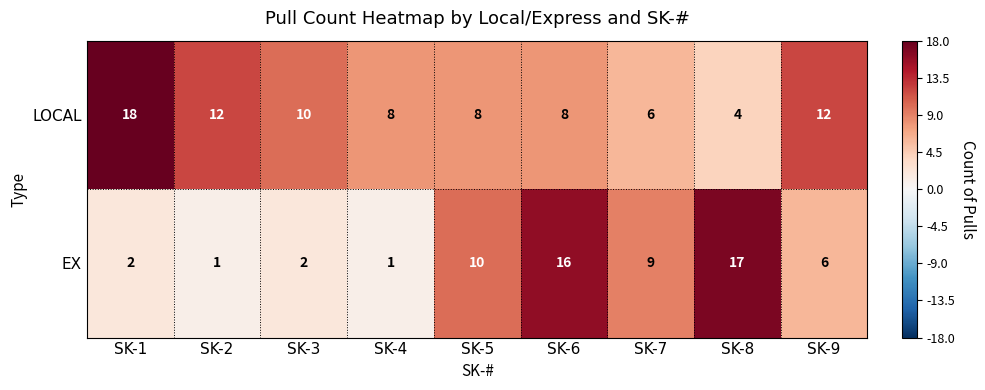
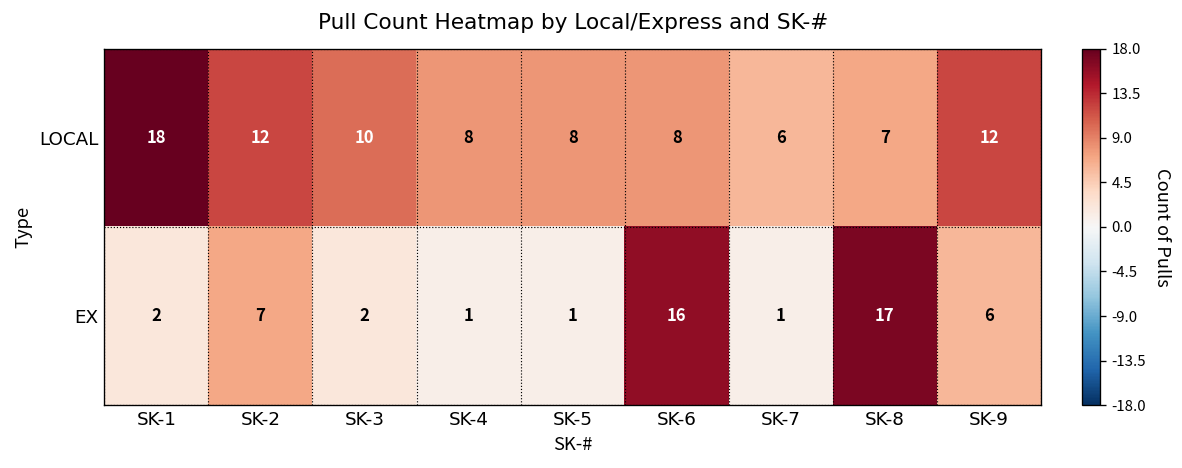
LOCAL, SK-8: 4 -> 7
EX, SK-2: 1 -> 7
EX, SK-5: 10 -> 1
EX, SK-7: 9 -> 1
